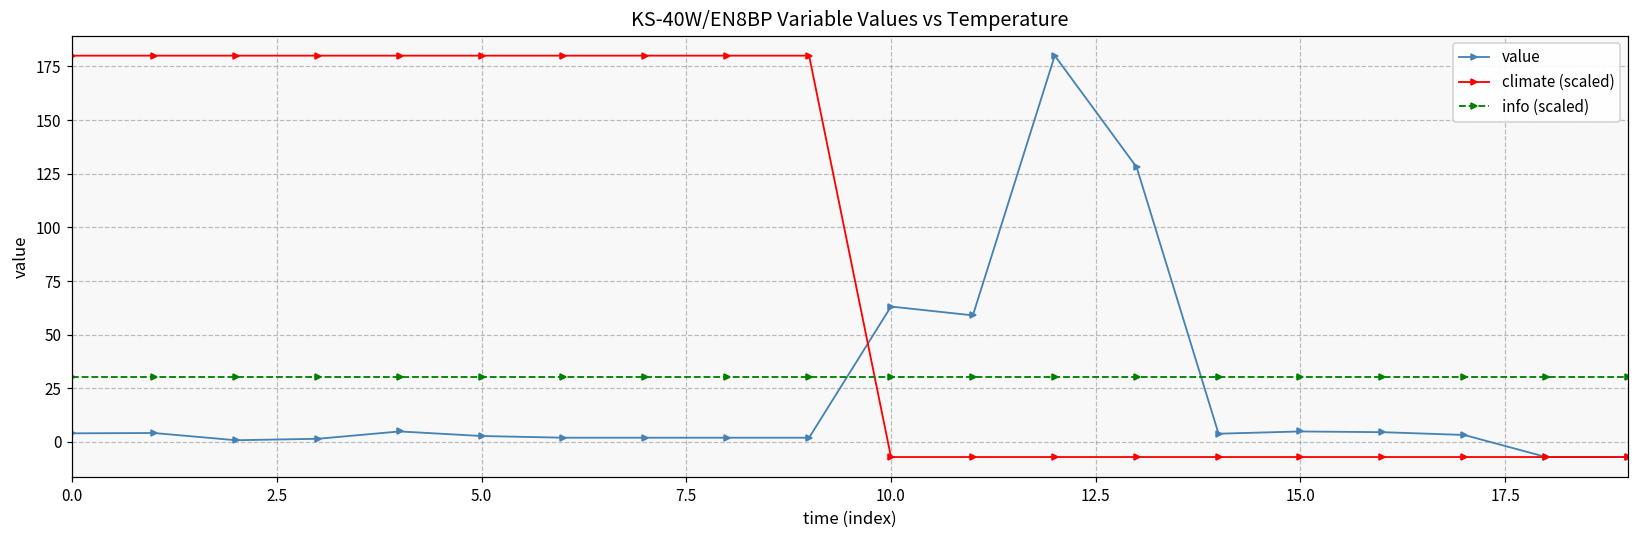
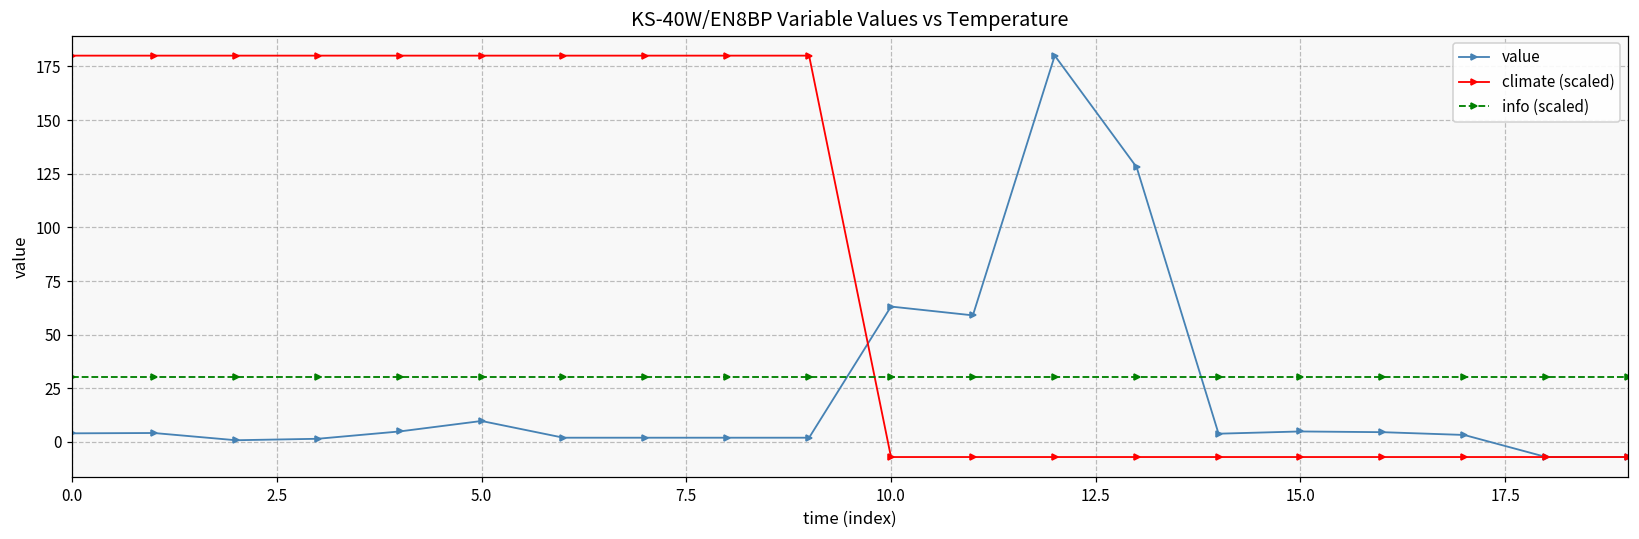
value, 5.0: 3 -> 10
